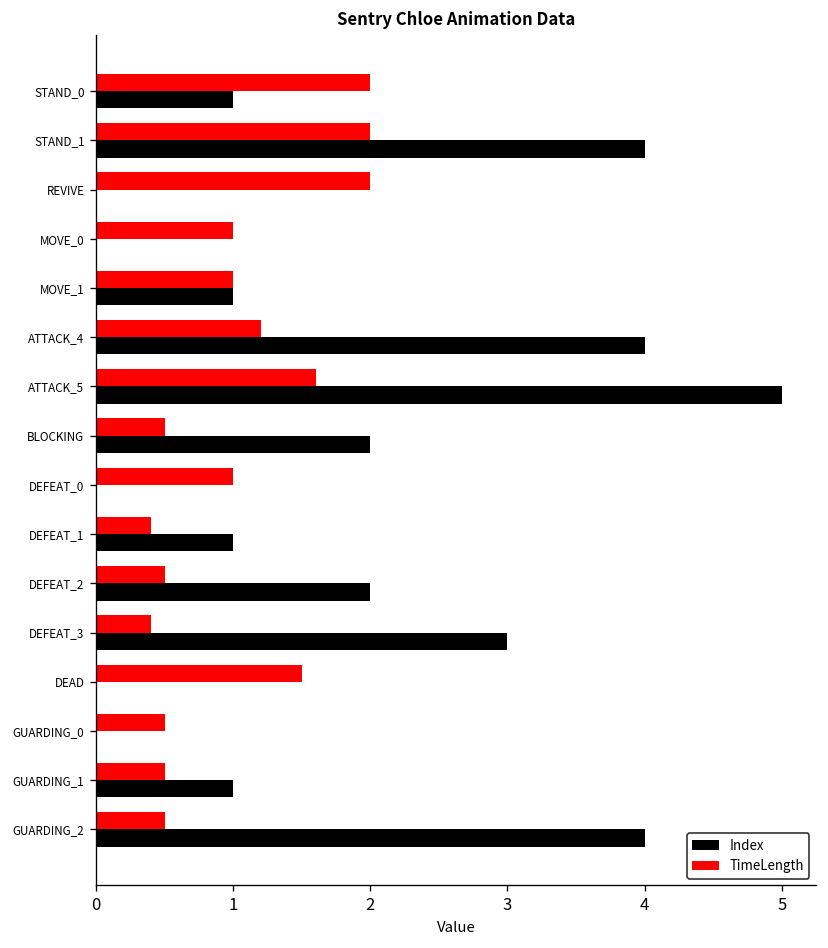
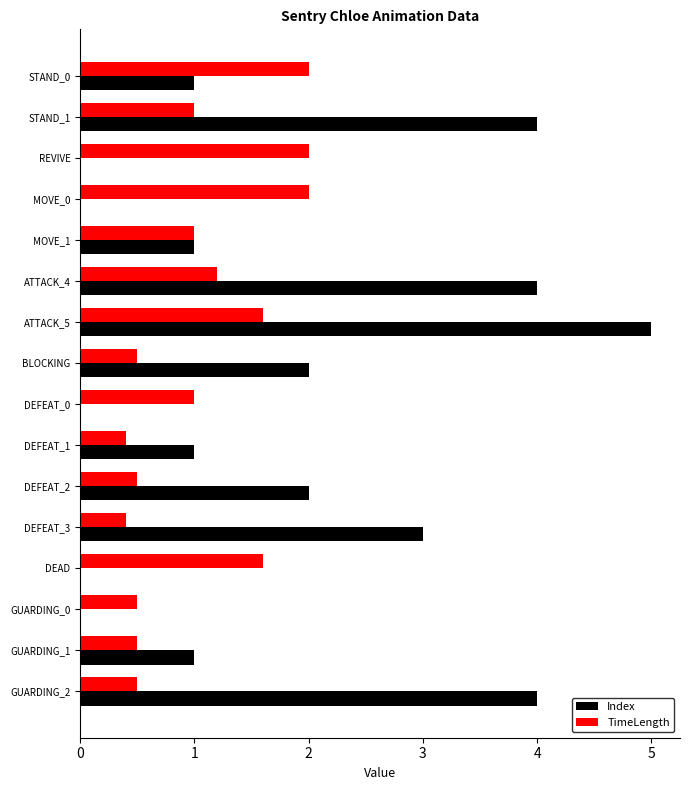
TimeLength, STAND_1: 2 -> 1
TimeLength, MOVE_0: 1 -> 2
TimeLength, DEAD: 1.5 -> 1.6
